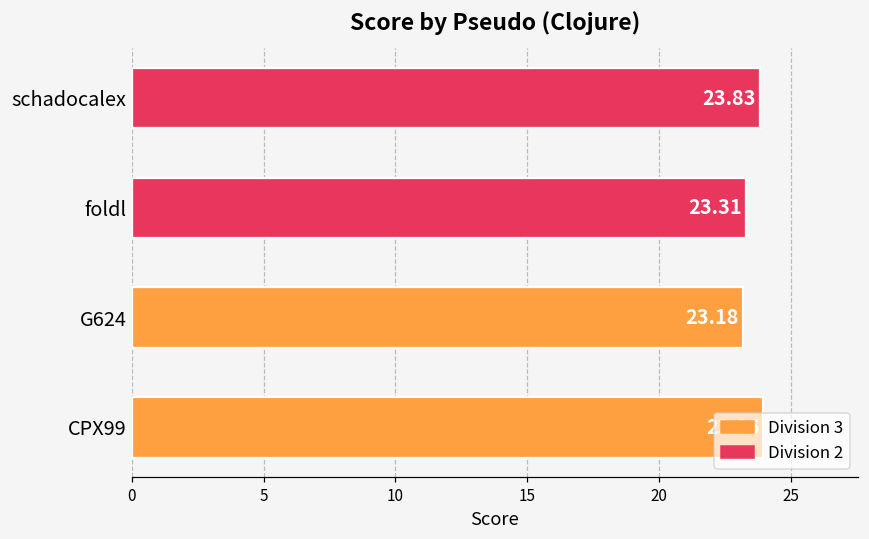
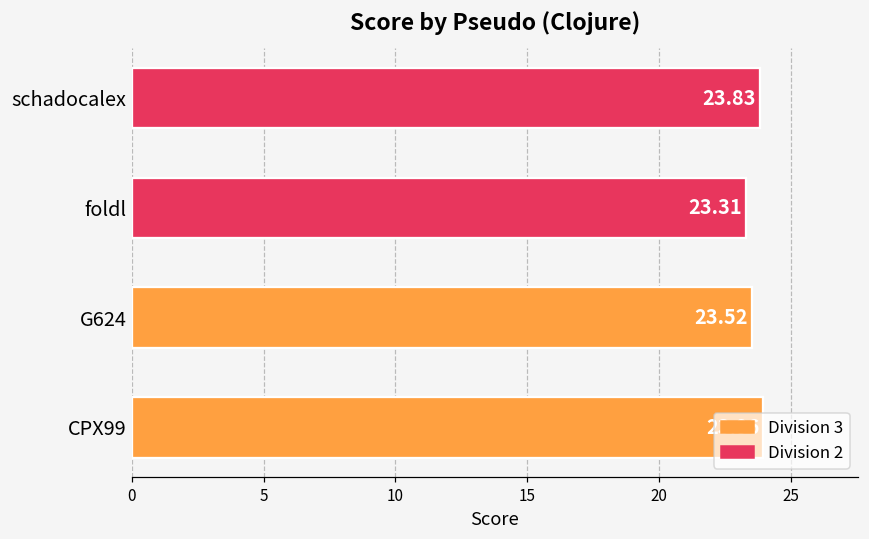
G624: 23.18 -> 23.52
